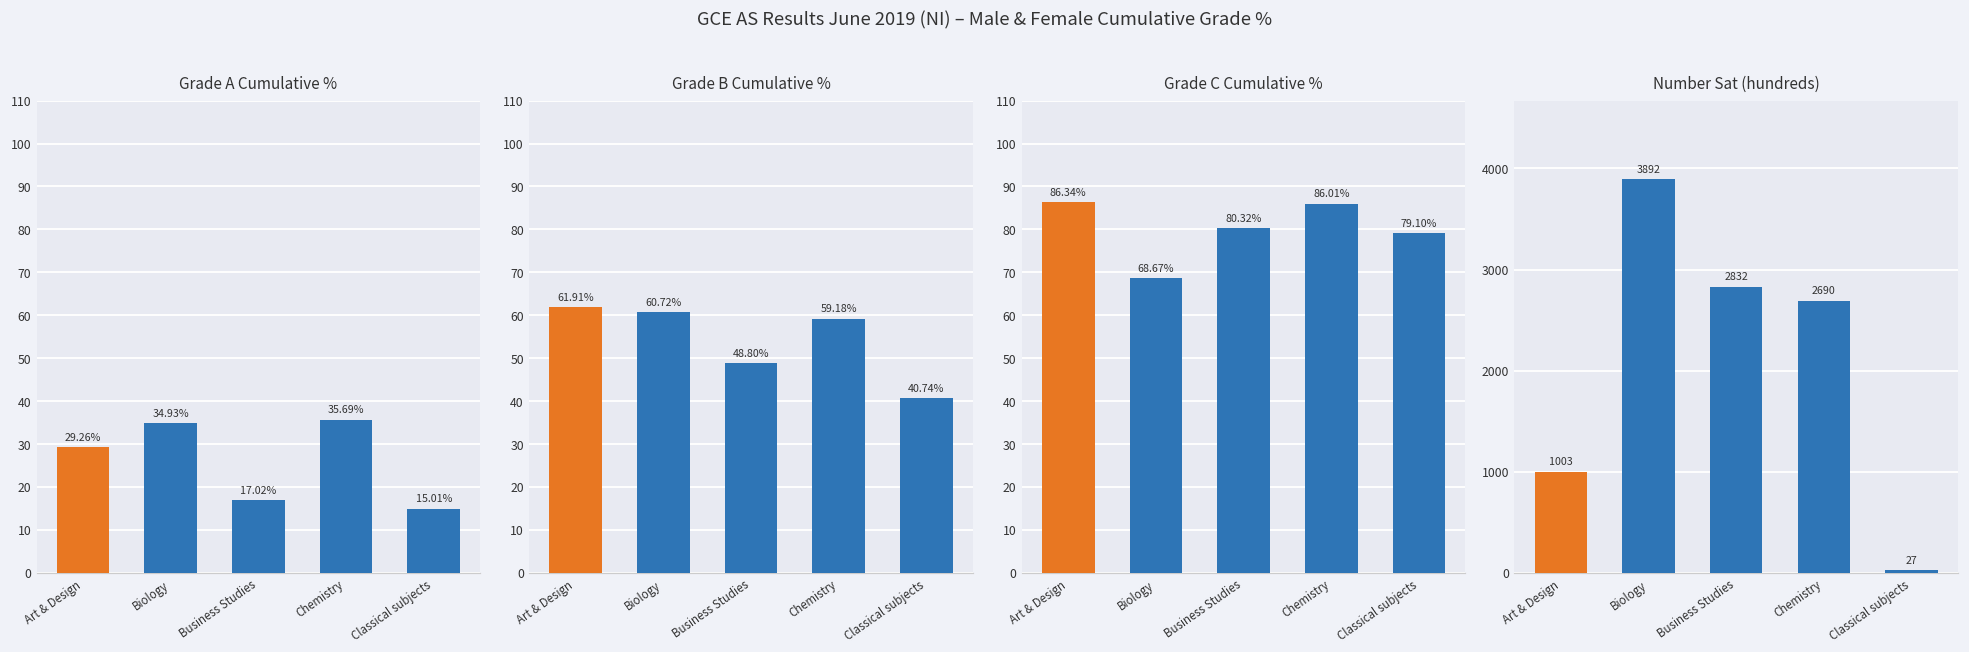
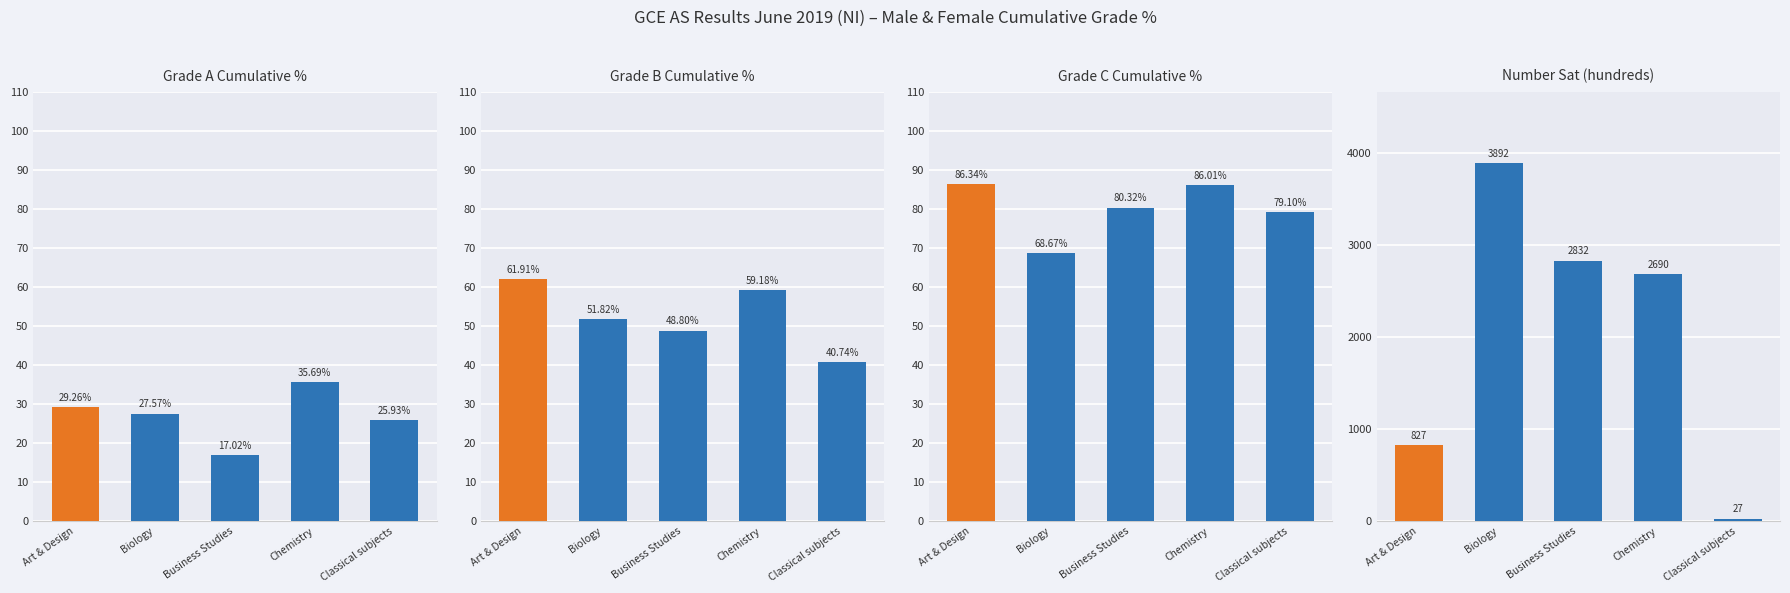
Grade A Cumulative %, Biology: 34.93% -> 27.57%
Grade A Cumulative %, Classical subjects: 15.01% -> 25.93%
Grade B Cumulative %, Biology: 60.72% -> 51.82%
Number Sat (hundreds), Art & Design: 1003 -> 827
